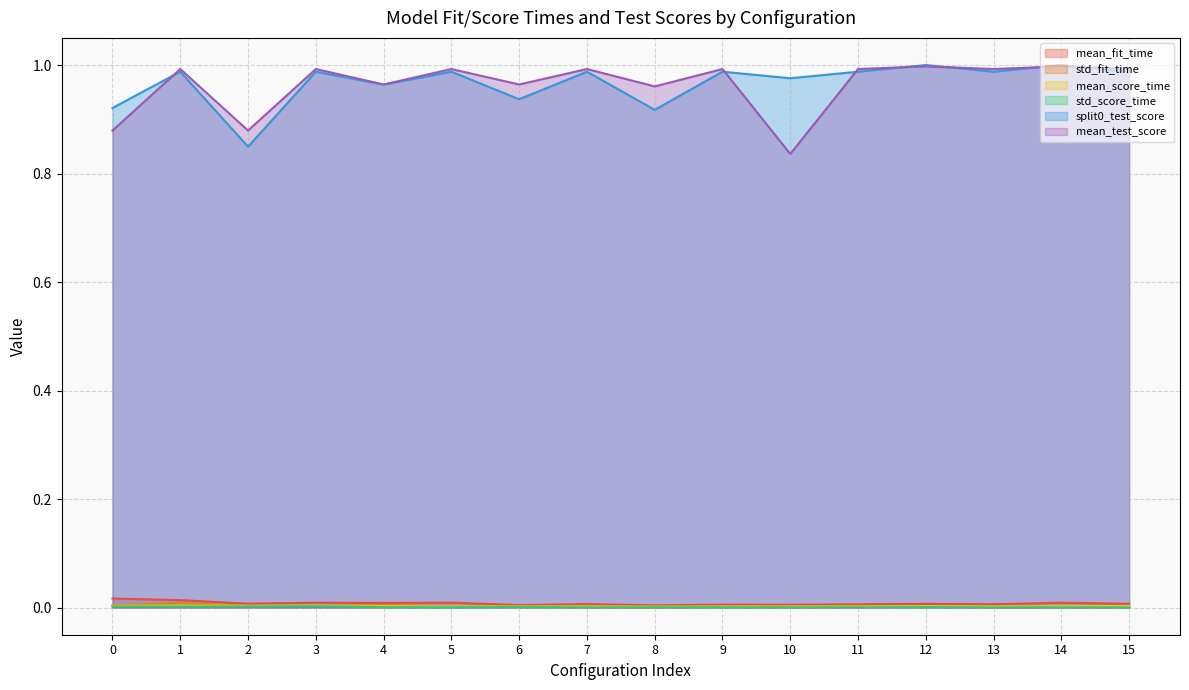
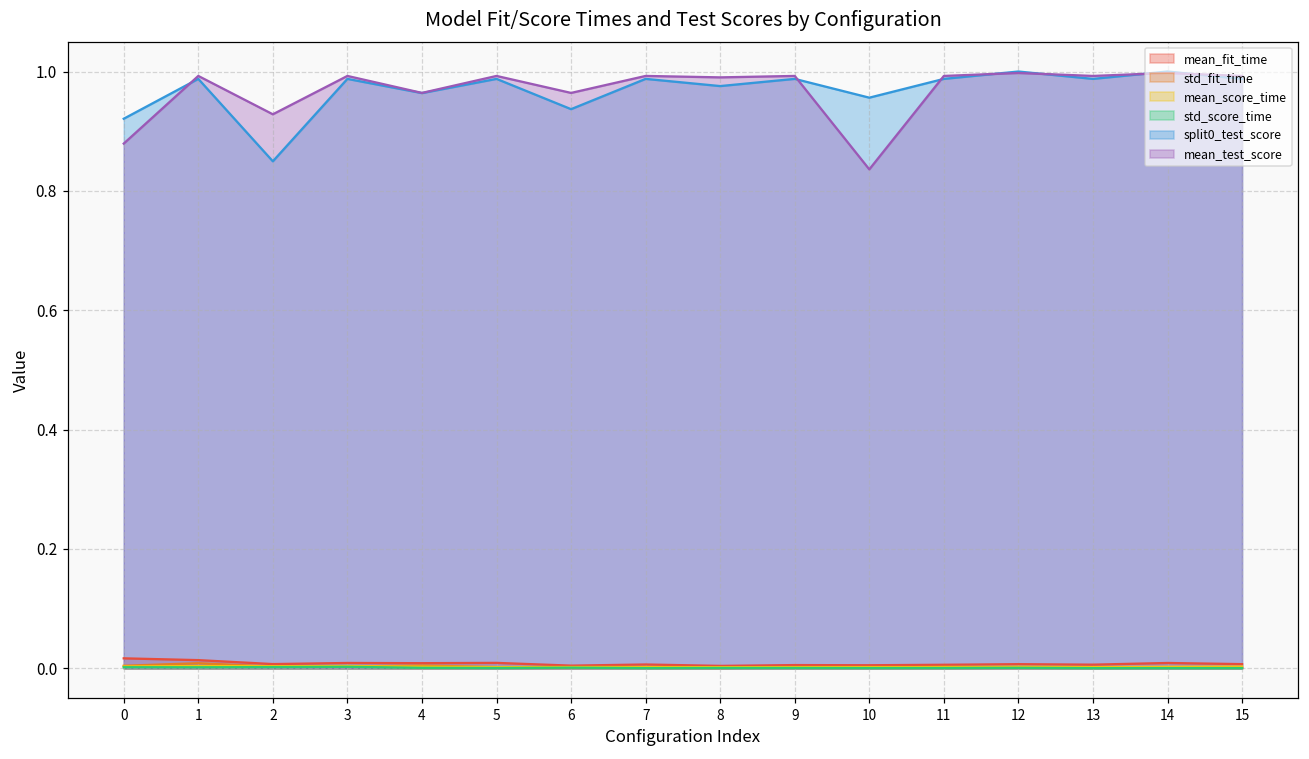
mean_test_score, 2: 0.88 -> 0.93
split0_test_score, 8: 0.92 -> 0.98
mean_test_score, 8: 0.96 -> 0.99
split0_test_score, 10: 0.98 -> 0.96
